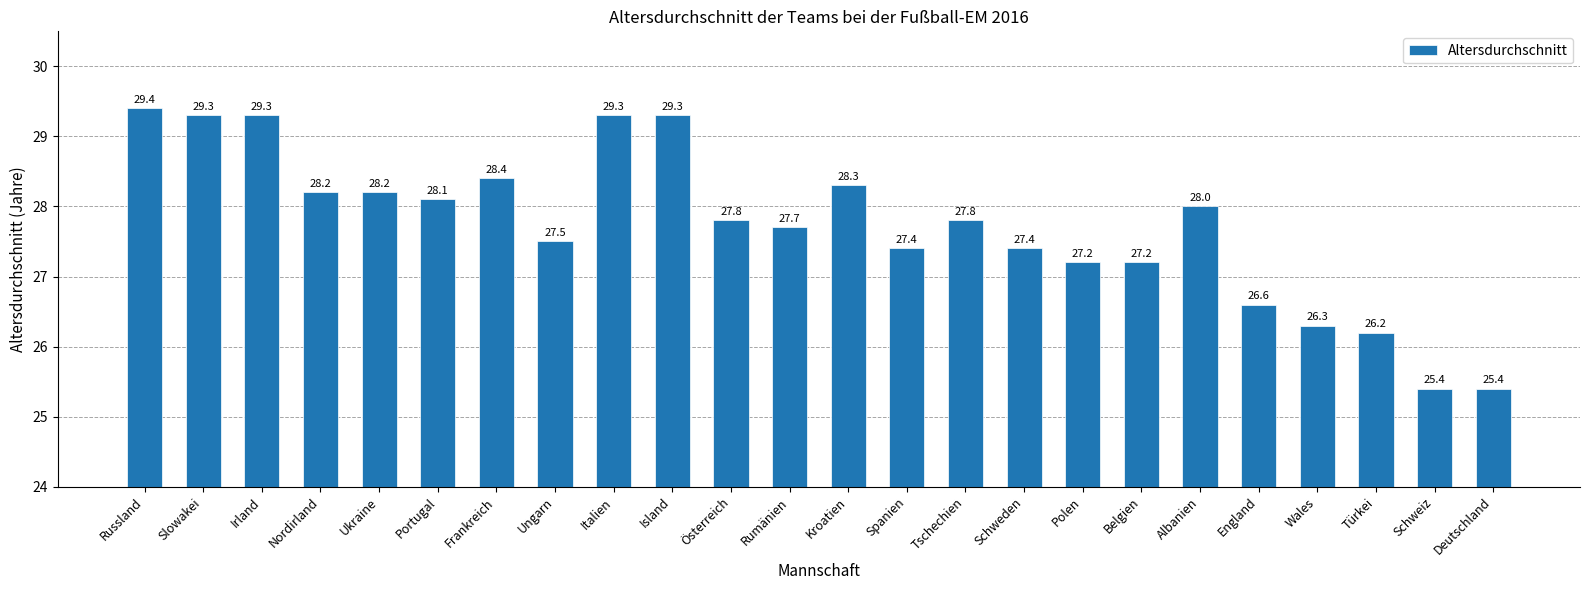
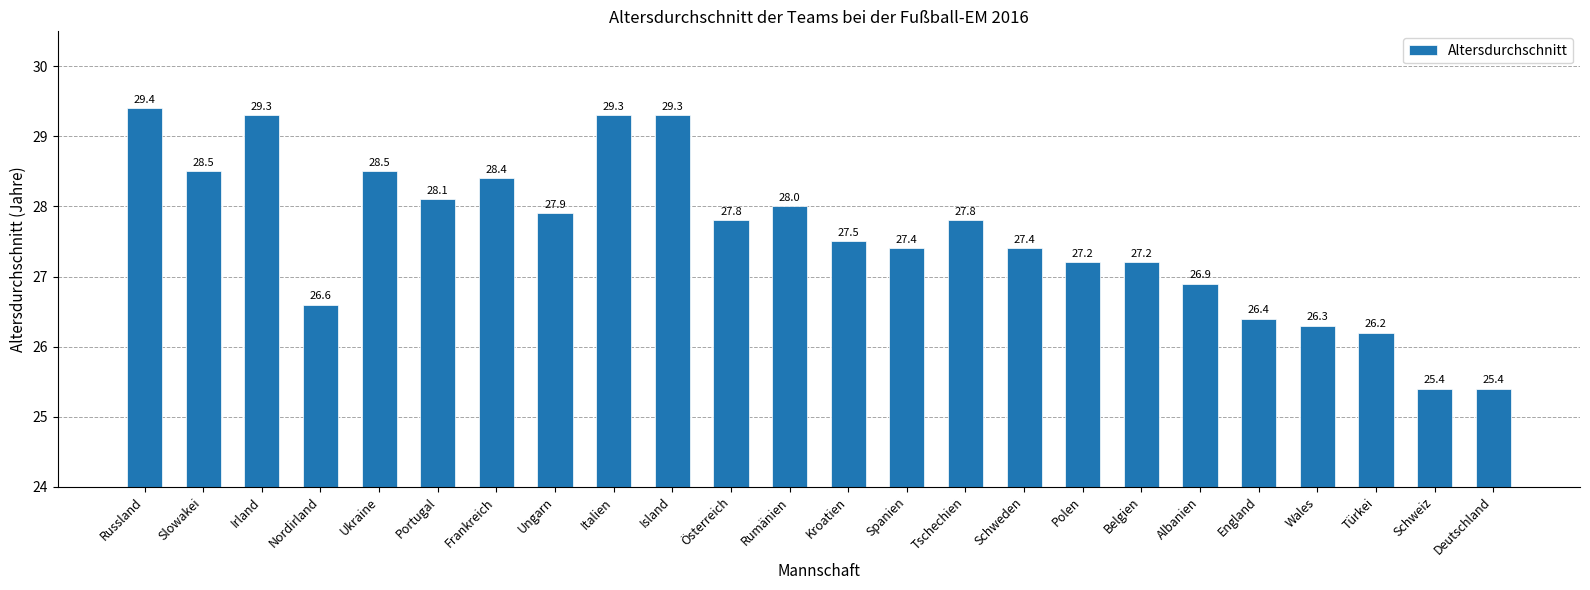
Slowakei: 29.3 -> 28.5
Nordirland: 28.2 -> 26.6
Ukraine: 28.2 -> 28.5
Ungarn: 27.5 -> 27.9
Rumänien: 27.7 -> 28.0
Kroatien: 28.3 -> 27.5
Albanien: 28.0 -> 26.9
England: 26.6 -> 26.4
